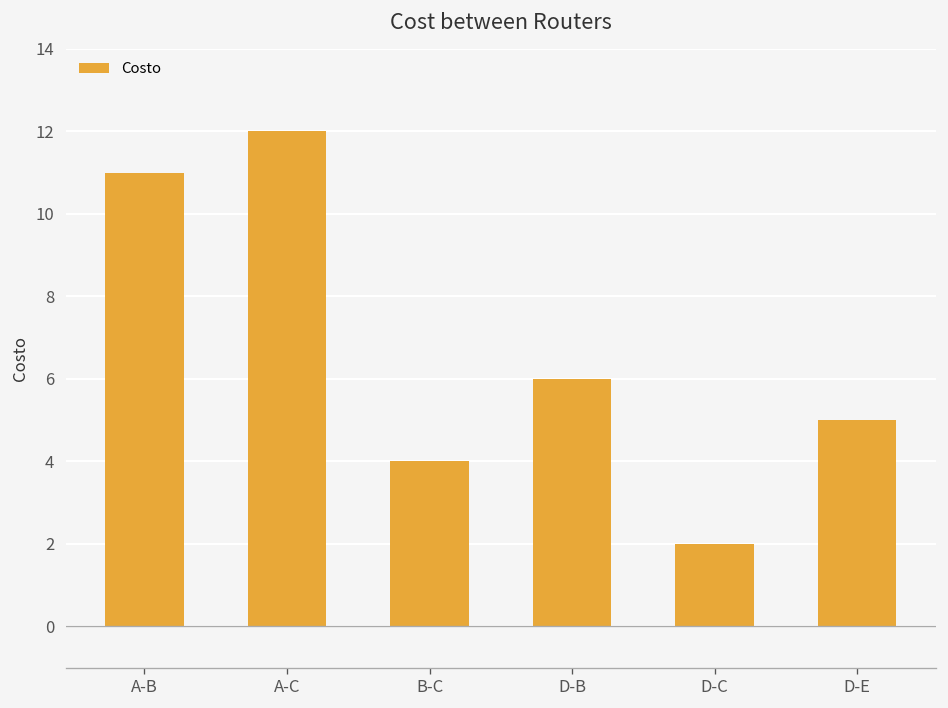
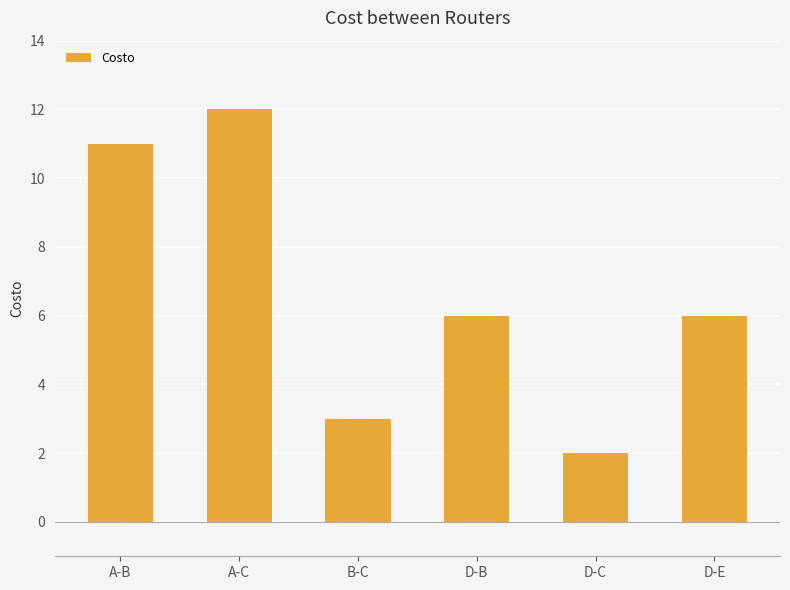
B-C: 4 -> 3
D-E: 5 -> 6
